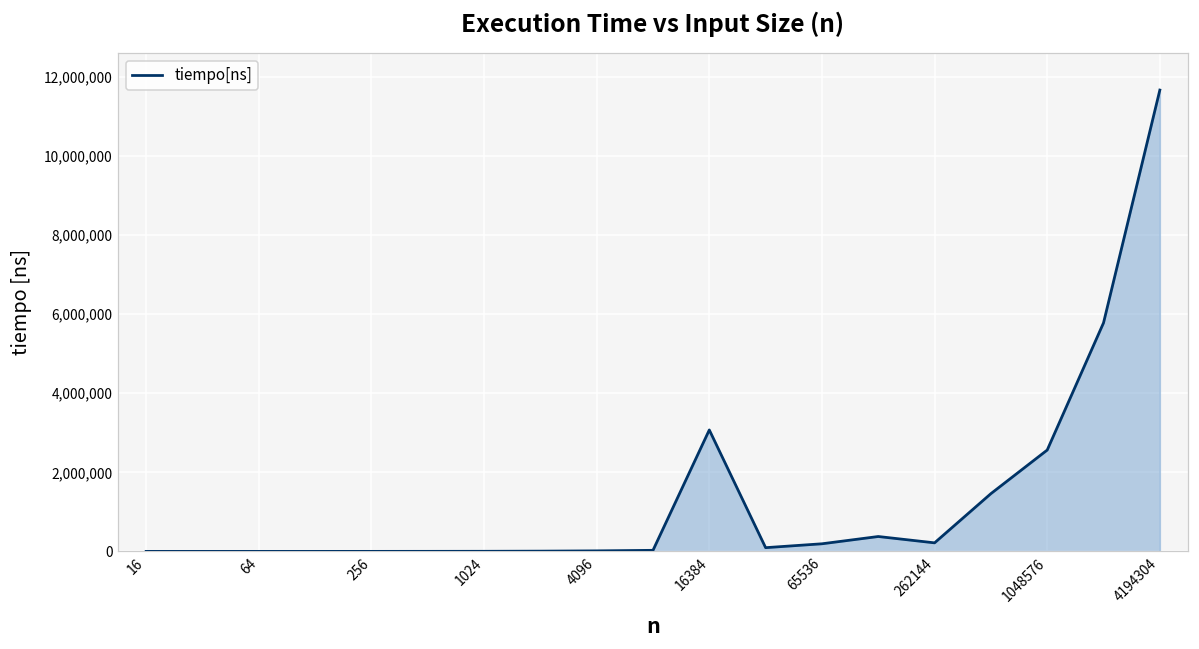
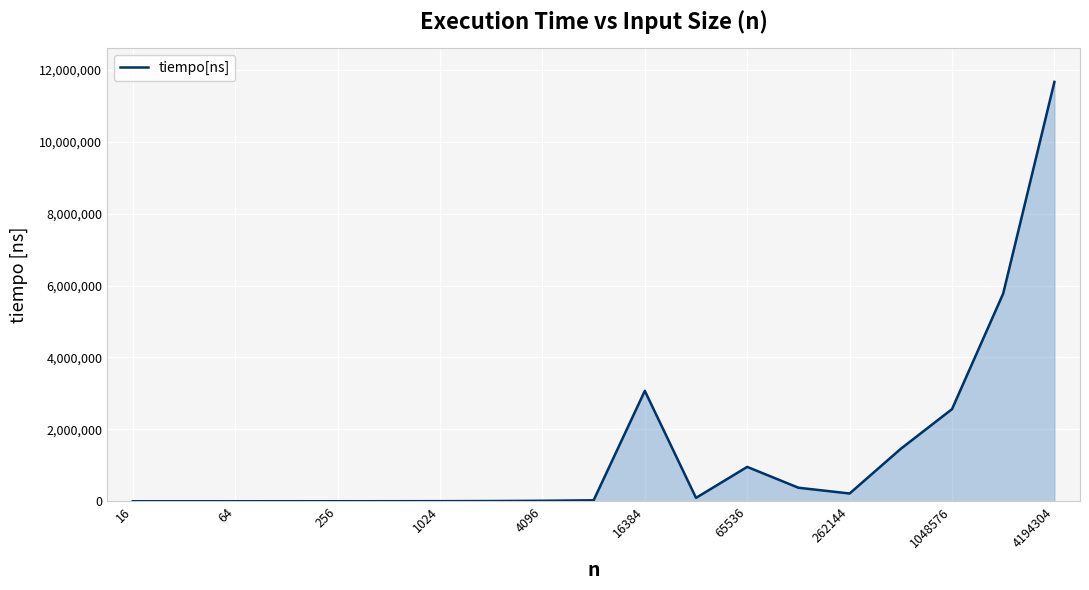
65536: 200,000 -> 1,000,000
